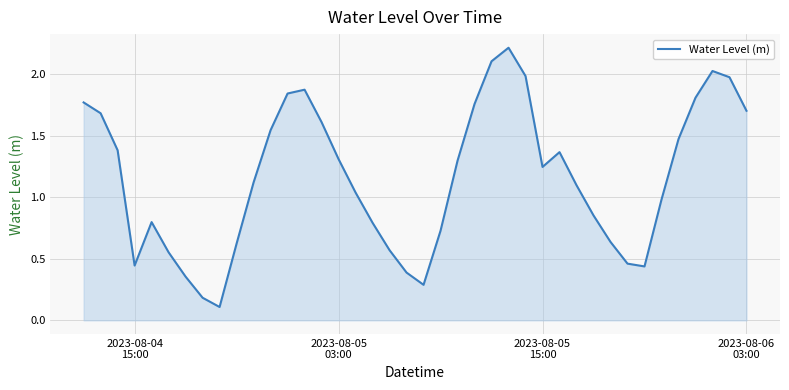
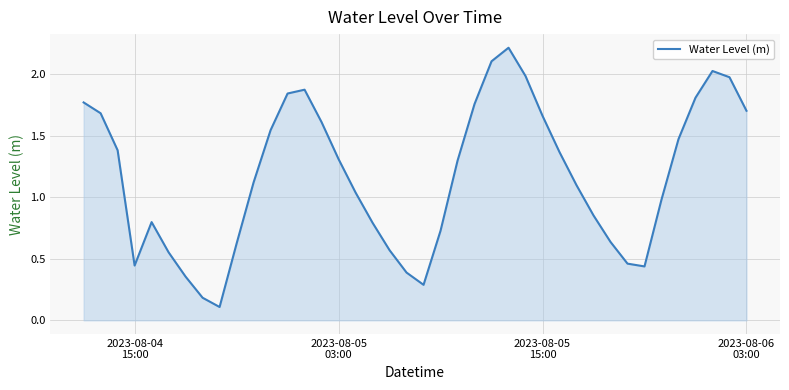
2023-08-05 15:00: 1.24 -> 1.66
